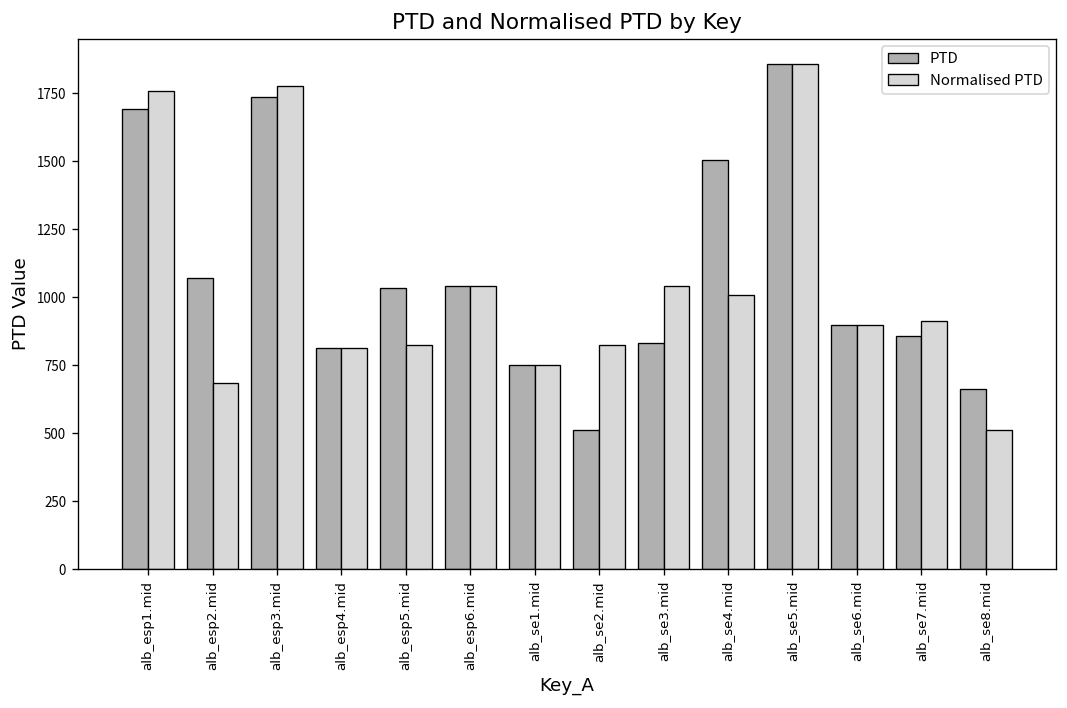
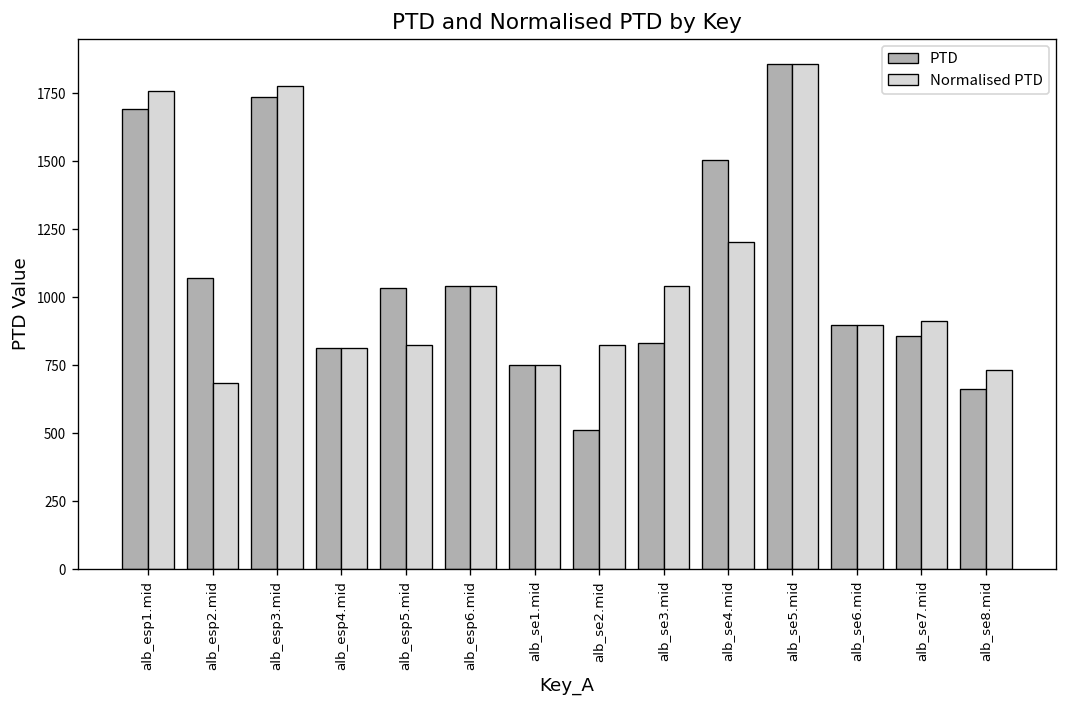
Normalised PTD, alb_se4.mid: 1010 -> 1200
Normalised PTD, alb_se8.mid: 510 -> 730
